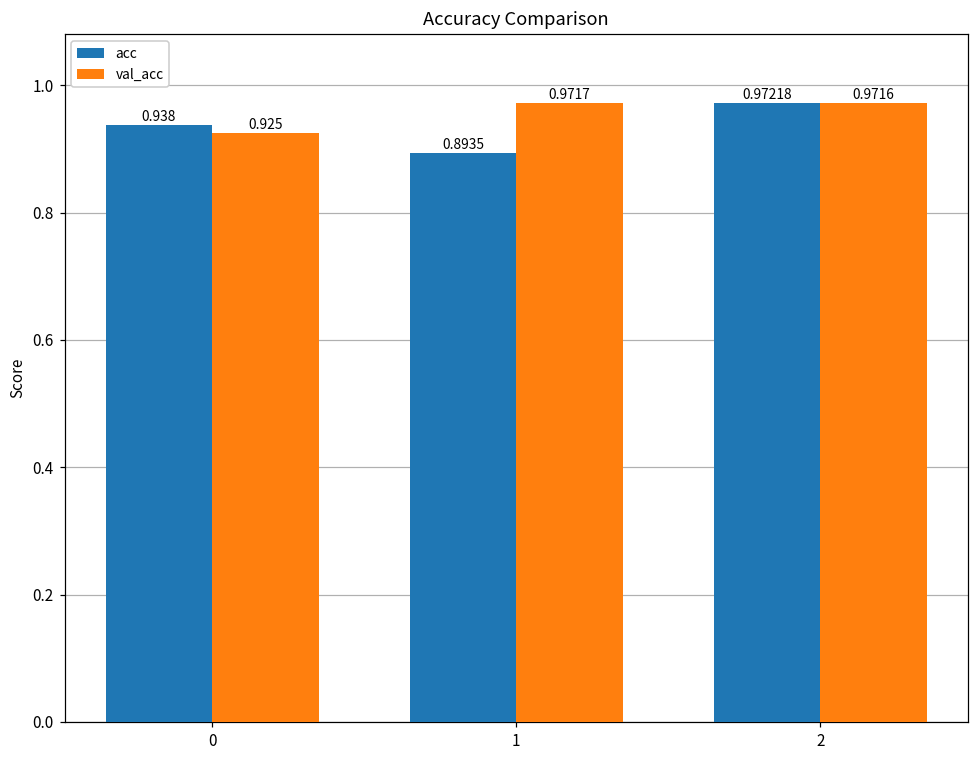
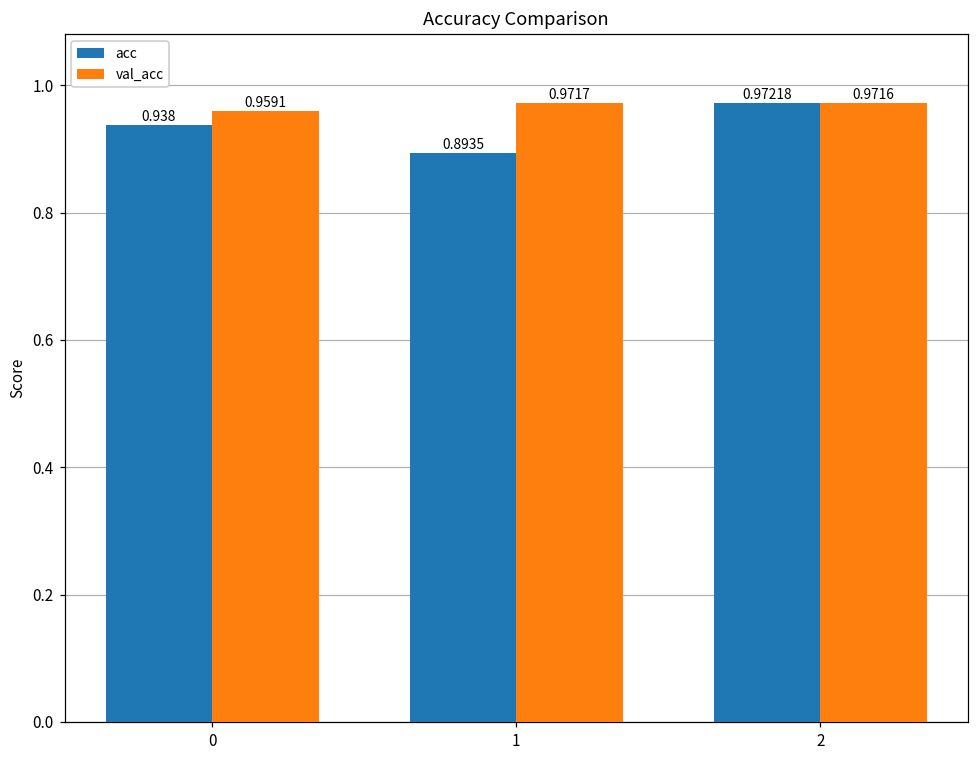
val_acc, 0: 0.925 -> 0.9591
